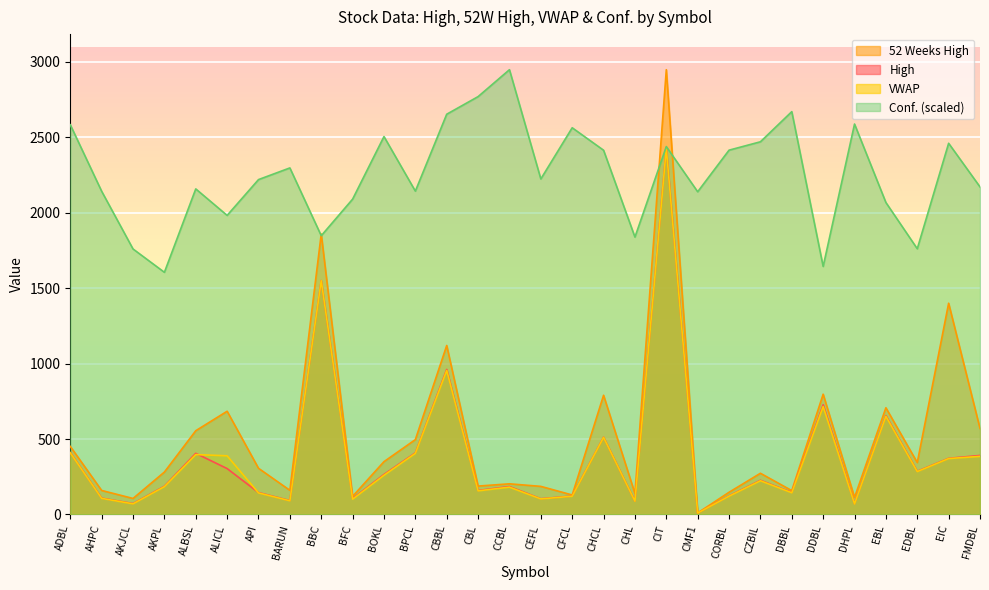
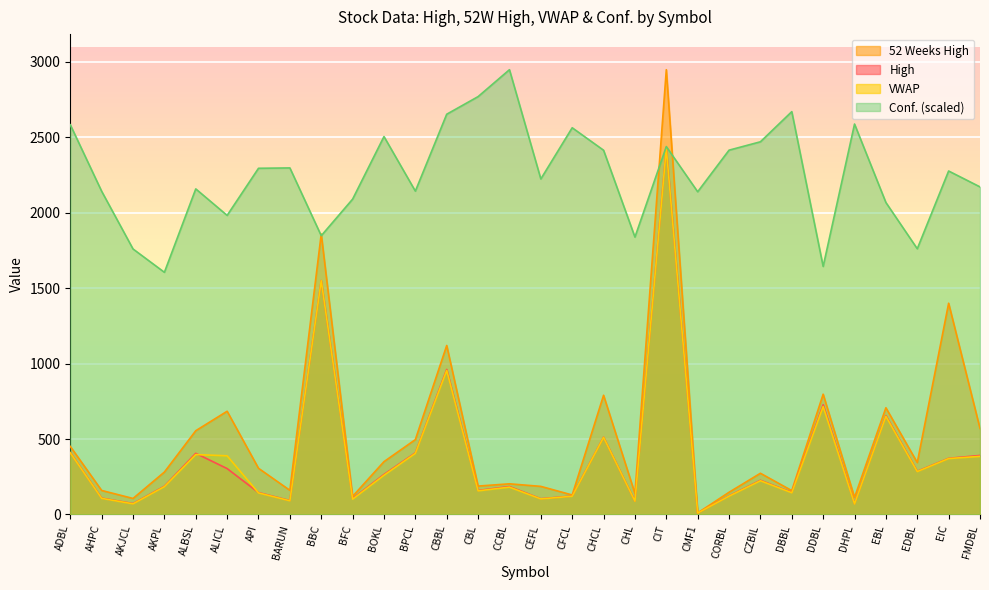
Conf. (scaled), API: 2220 -> 2290
Conf. (scaled), EIC: 2460 -> 2280
